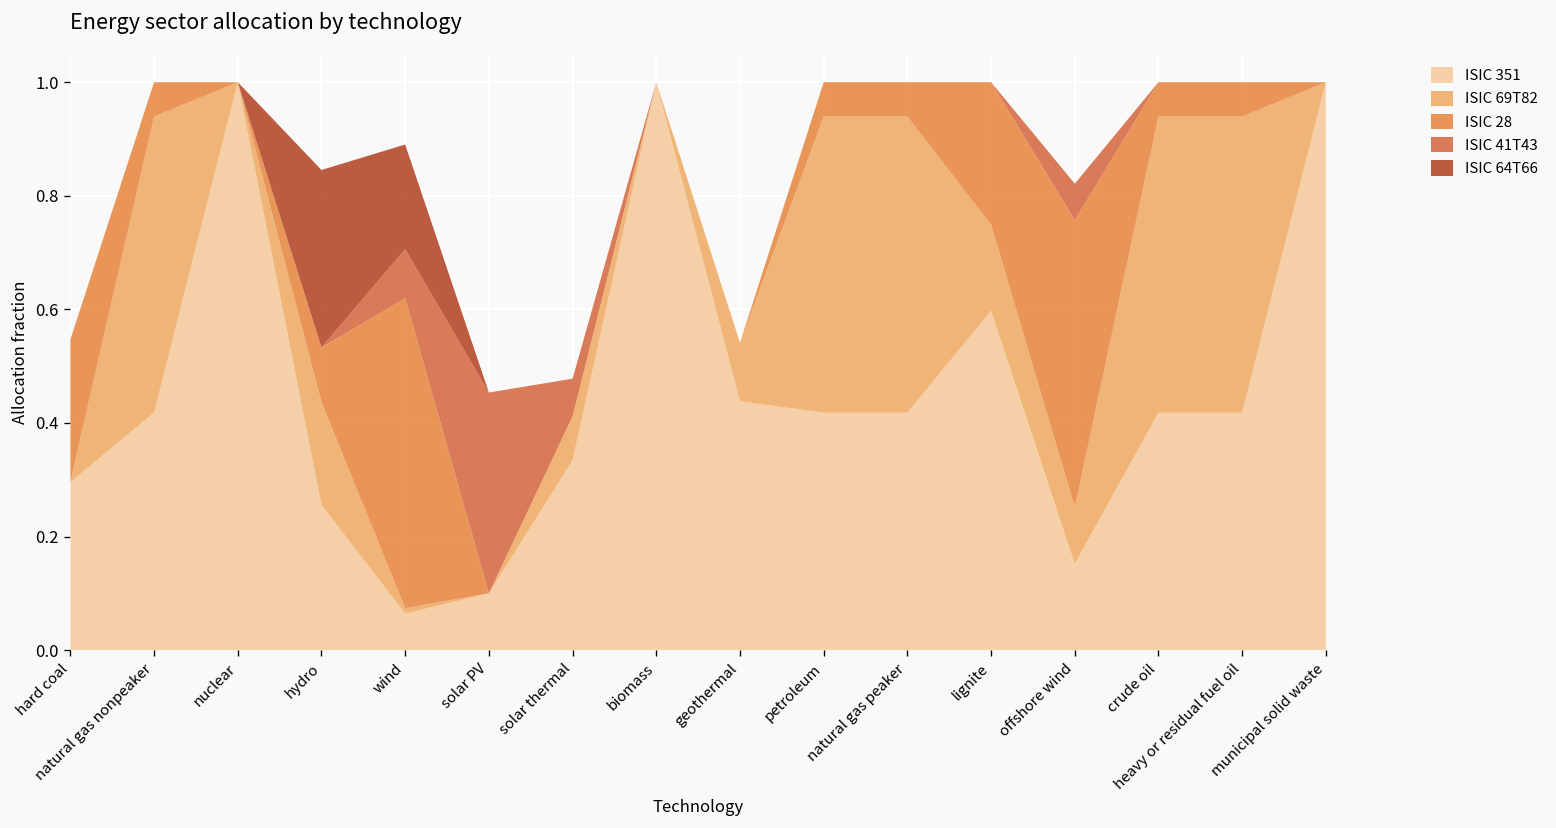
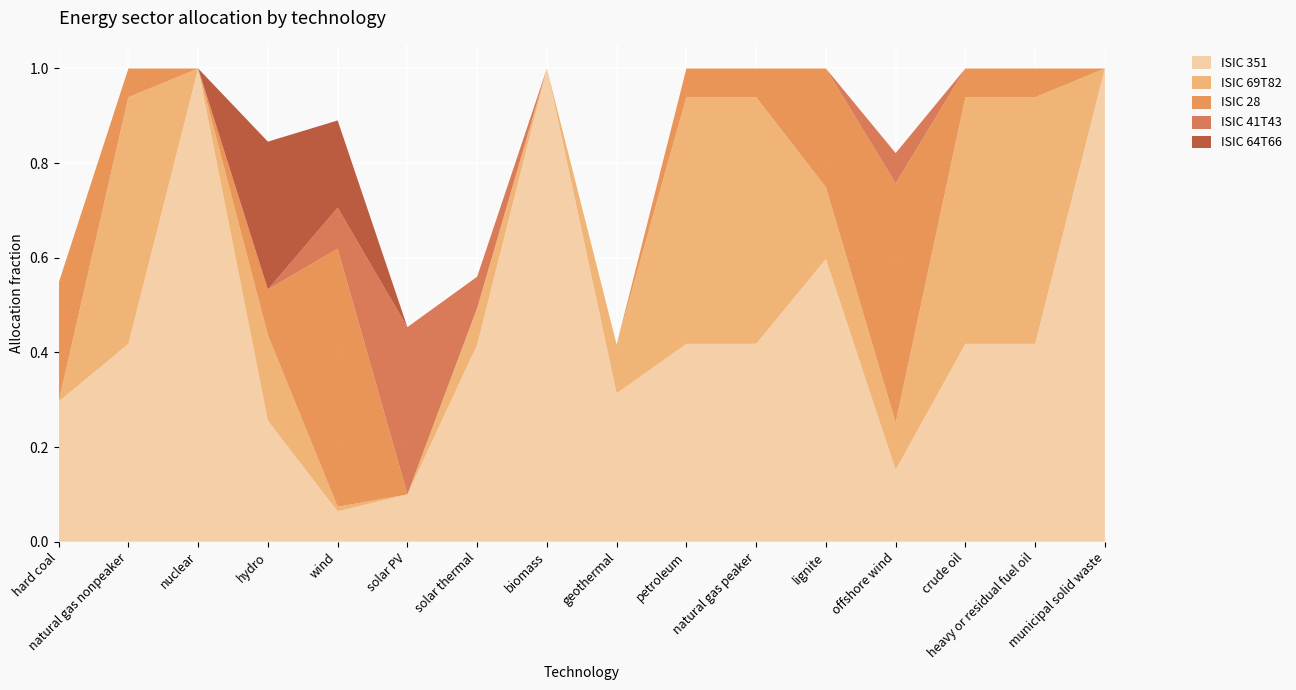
ISIC 351, solar thermal: 0.33 -> 0.42
ISIC 351, geothermal: 0.44 -> 0.31
